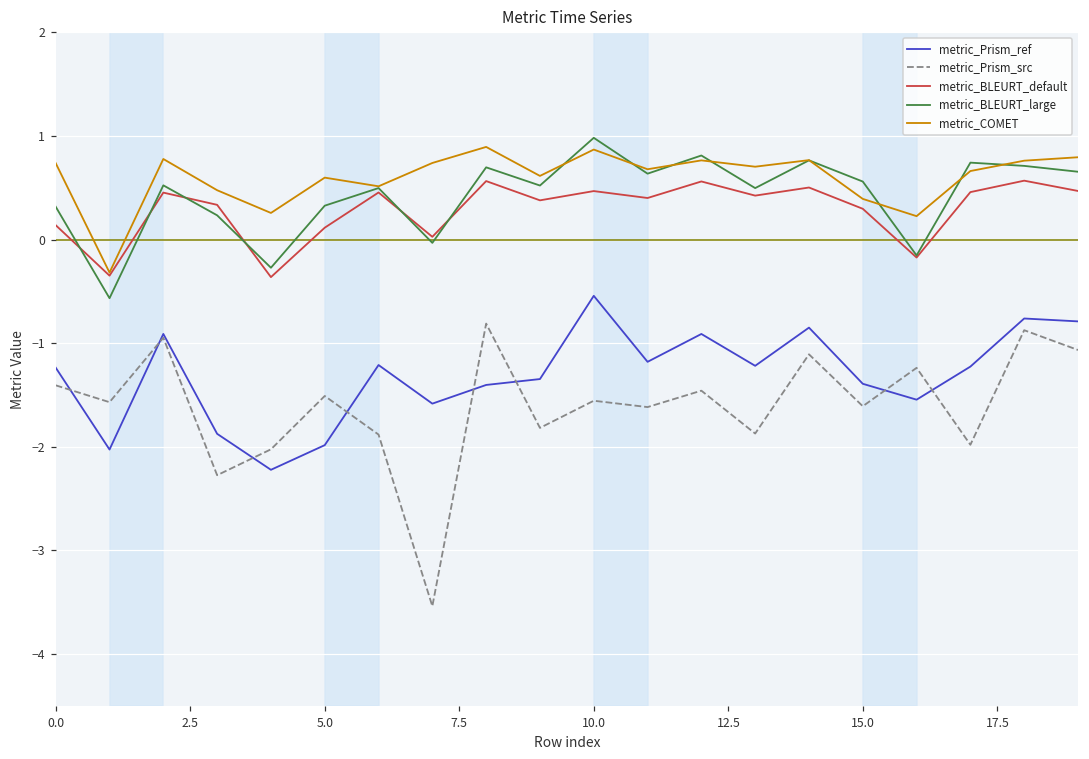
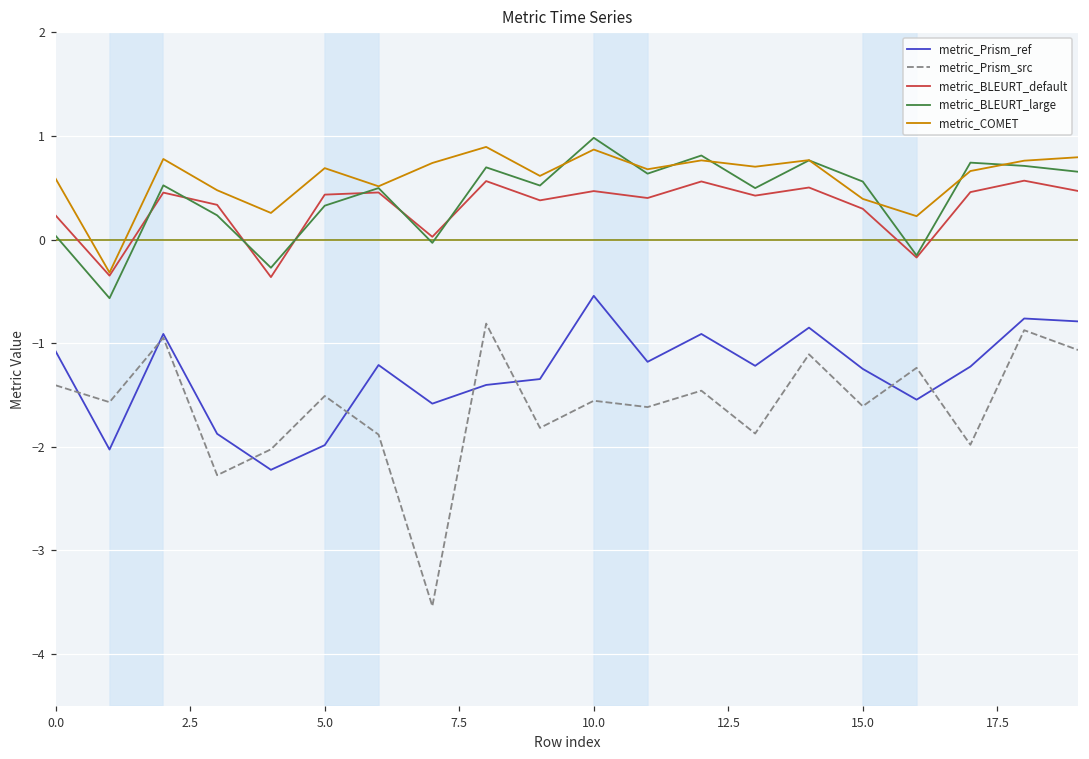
metric_Prism_ref, 0.0: -1.2 -> -1.1
metric_BLEURT_default, 0.0: 0.1 -> 0.2
metric_BLEURT_large, 0.0: 0.3 -> 0.0
metric_COMET, 0.0: 0.7 -> 0.6
metric_BLEURT_default, 5.0: 0.1 -> 0.4
metric_COMET, 5.0: 0.6 -> 0.7
metric_Prism_ref, 15.0: -1.4 -> -1.2
